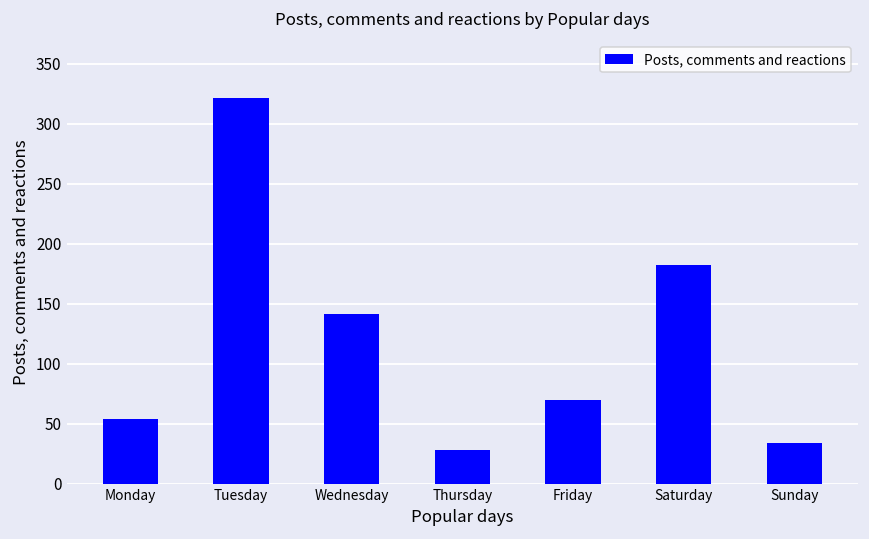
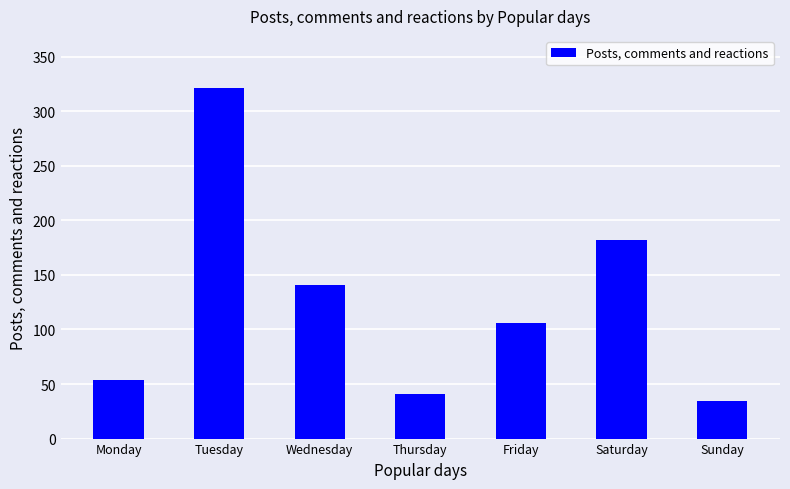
Thursday: 28 -> 41
Friday: 70 -> 106
